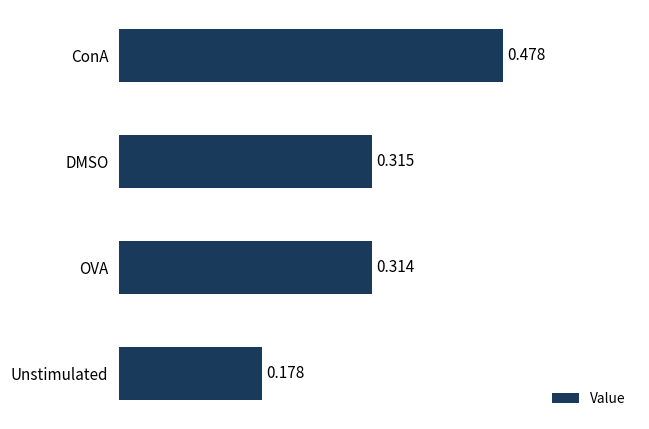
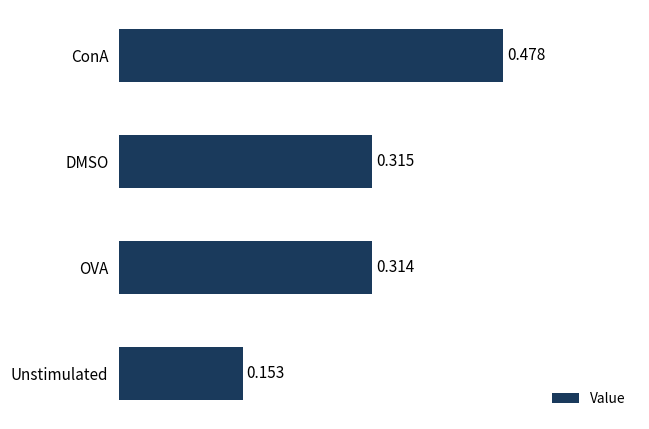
Unstimulated: 0.178 -> 0.153
